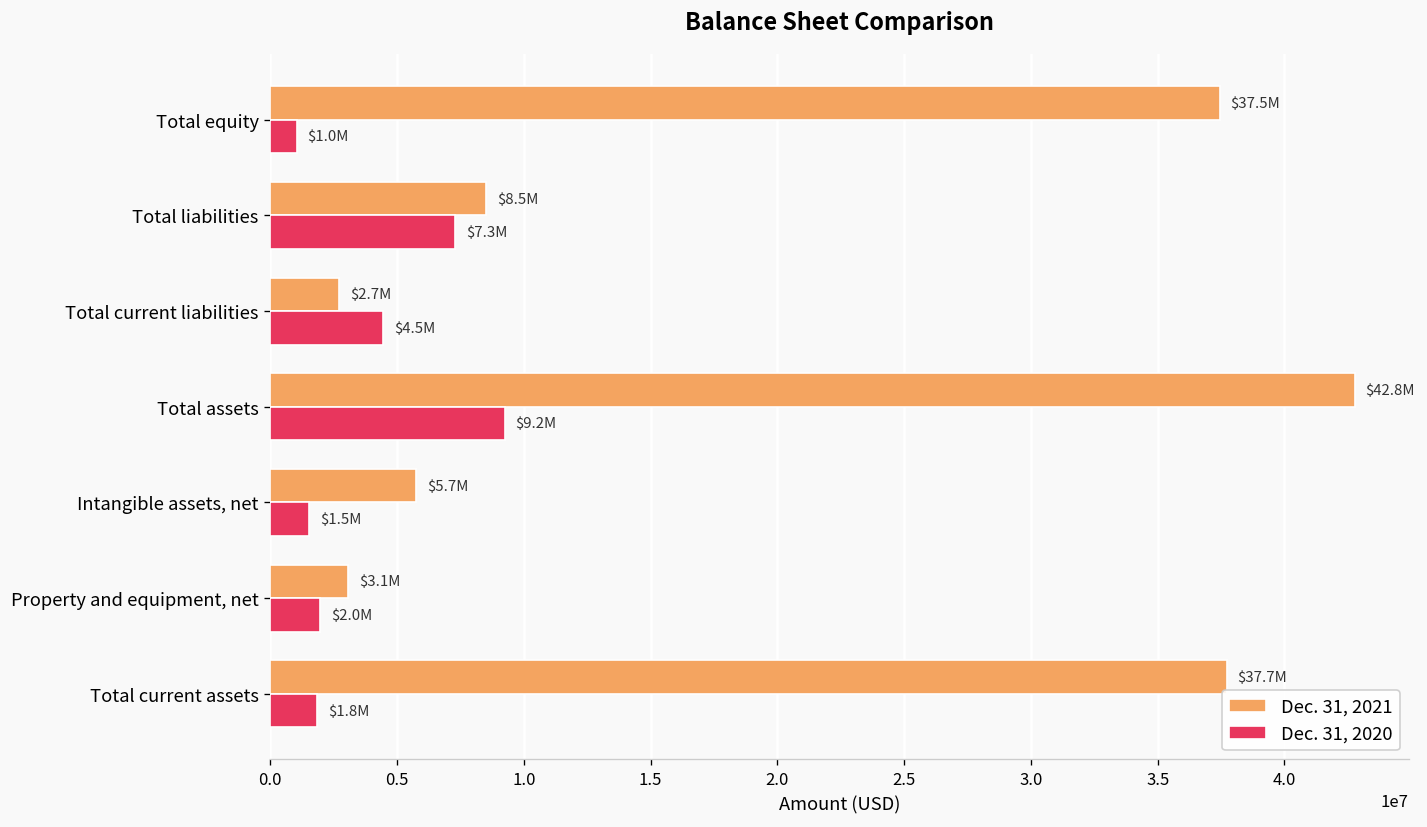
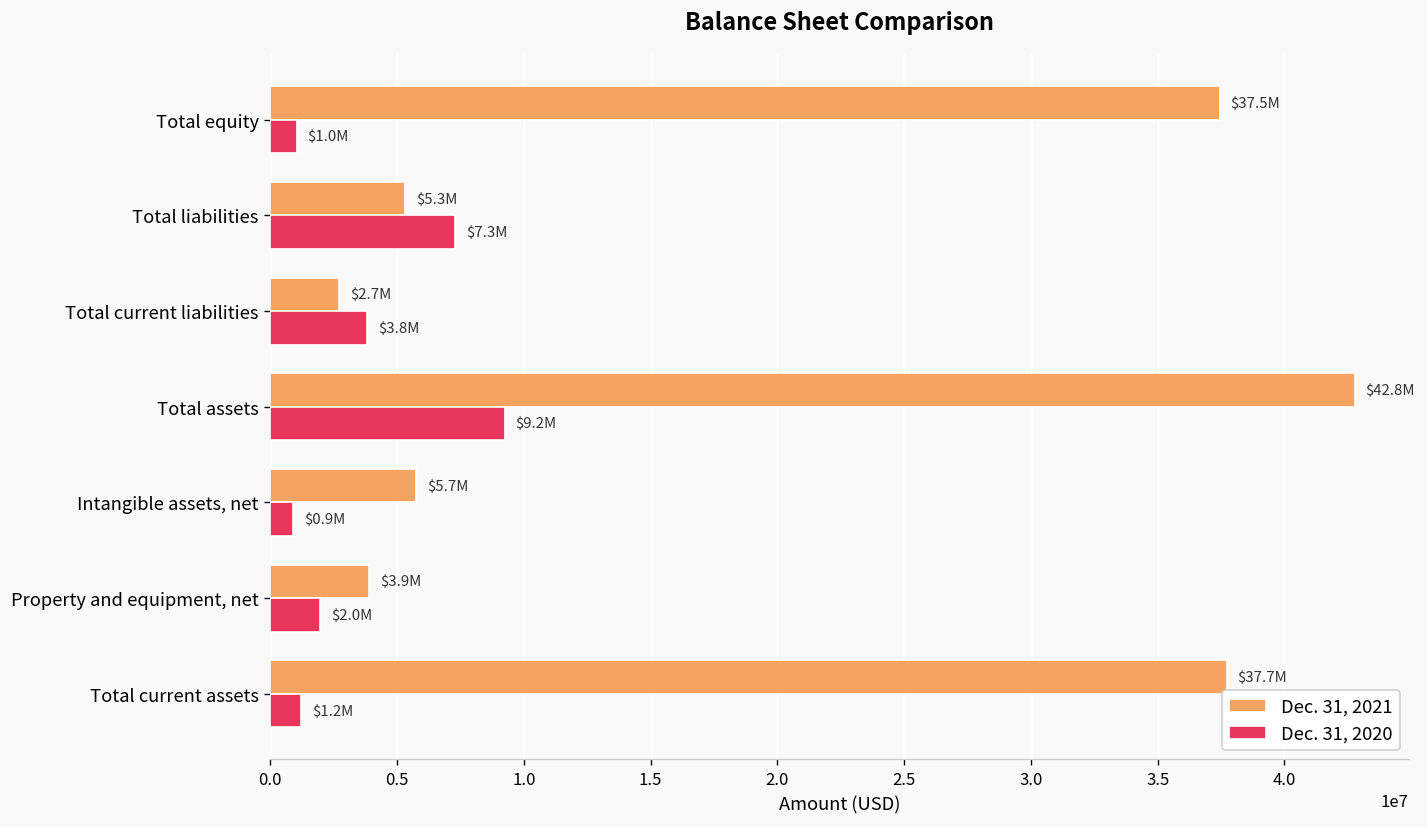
Dec. 31, 2021, Total liabilities: $8.5M -> $5.3M
Dec. 31, 2020, Total current liabilities: $4.5M -> $3.8M
Dec. 31, 2020, Intangible assets, net: $1.5M -> $0.9M
Dec. 31, 2021, Property and equipment, net: $3.1M -> $3.9M
Dec. 31, 2020, Total current assets: $1.8M -> $1.2M
